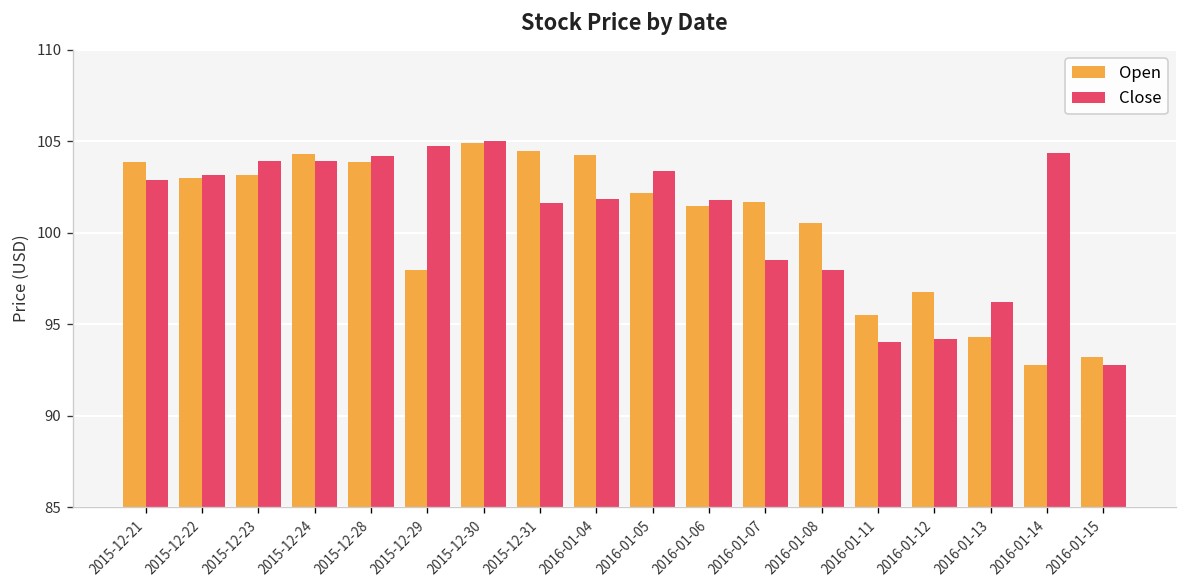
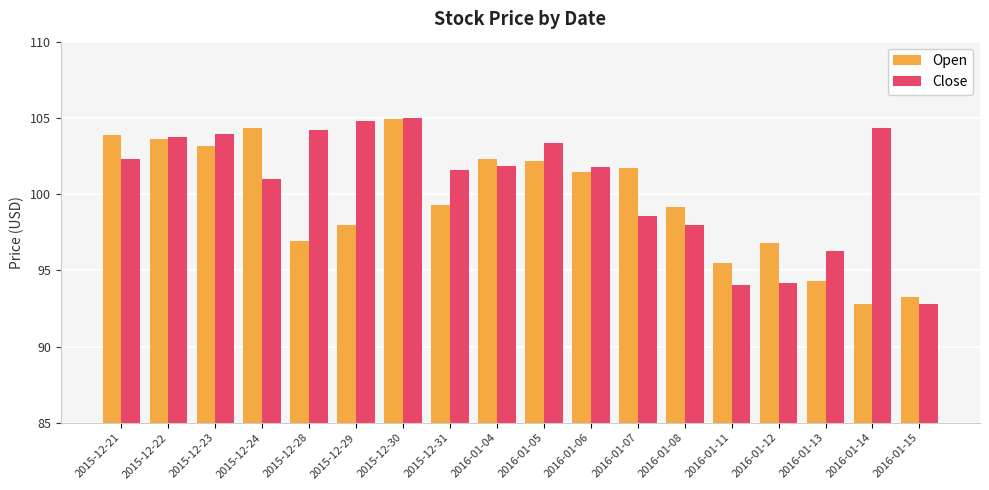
Close, 2015-12-21: 102.9 -> 102.3
Open, 2015-12-22: 103.0 -> 103.6
Close, 2015-12-22: 103.2 -> 103.8
Close, 2015-12-24: 103.9 -> 101.0
Open, 2015-12-28: 103.8 -> 97.0
Open, 2015-12-31: 104.5 -> 99.3
Open, 2016-01-04: 104.2 -> 102.3
Open, 2016-01-08: 100.5 -> 99.2
